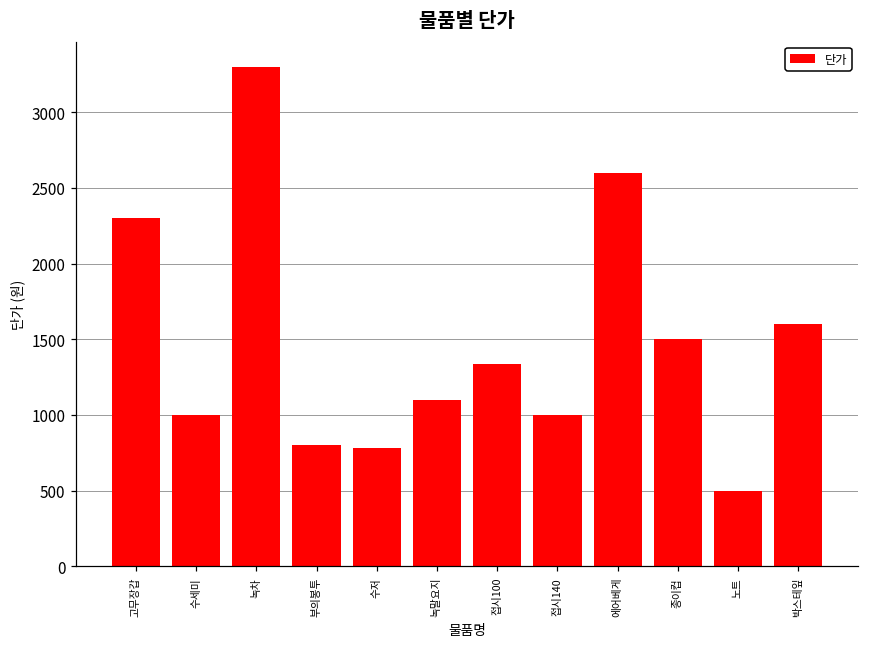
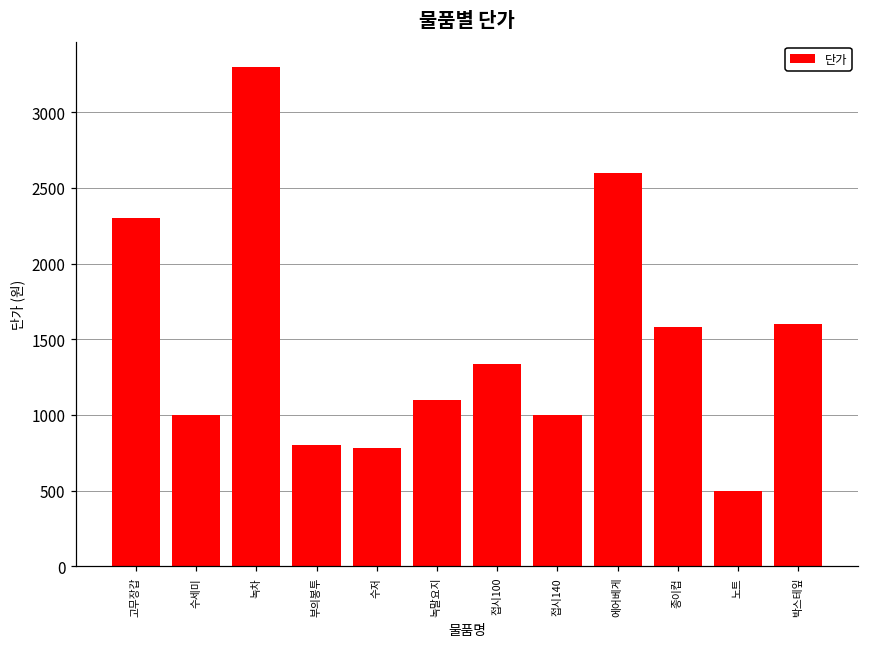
종이컵: 1500 -> 1580
